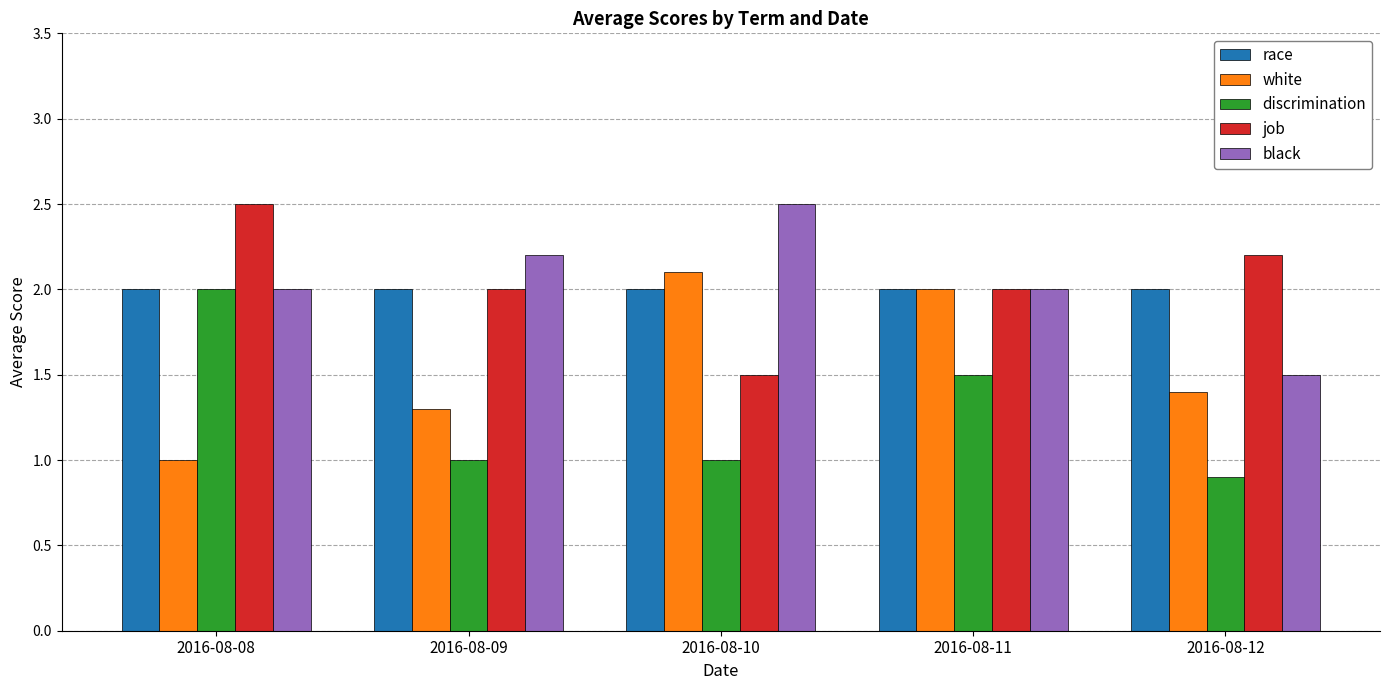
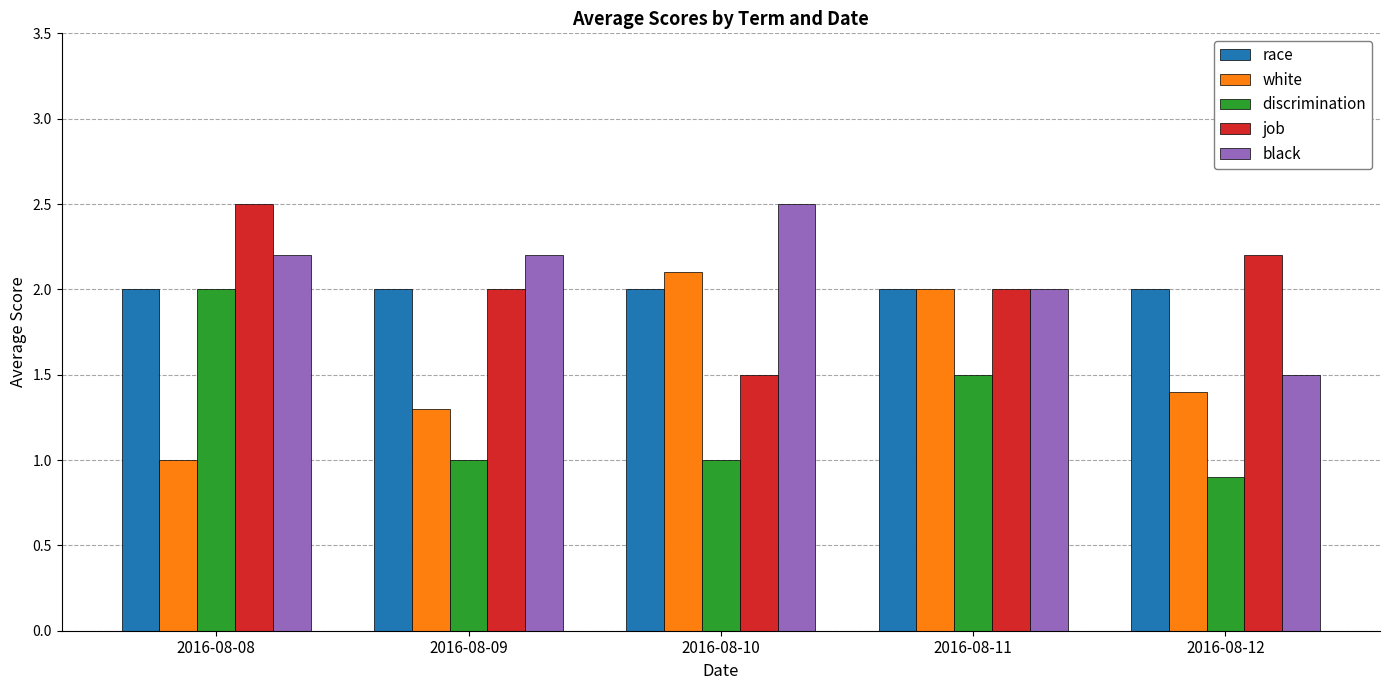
black, 2016-08-08: 2.0 -> 2.2
